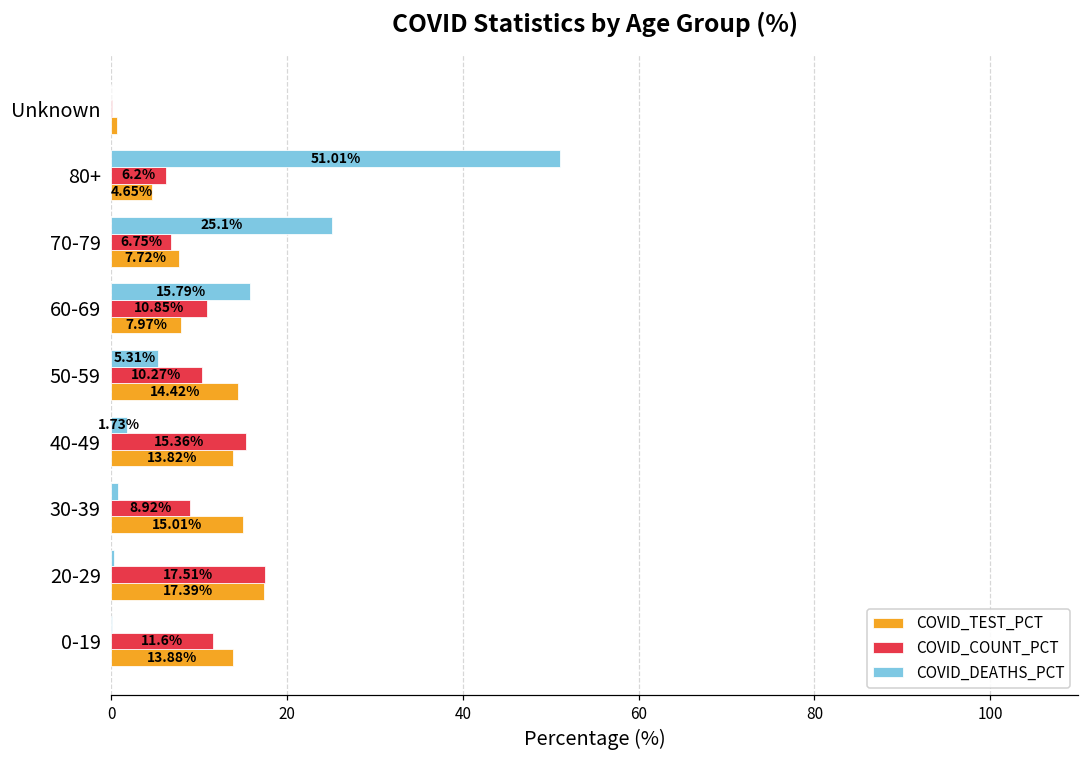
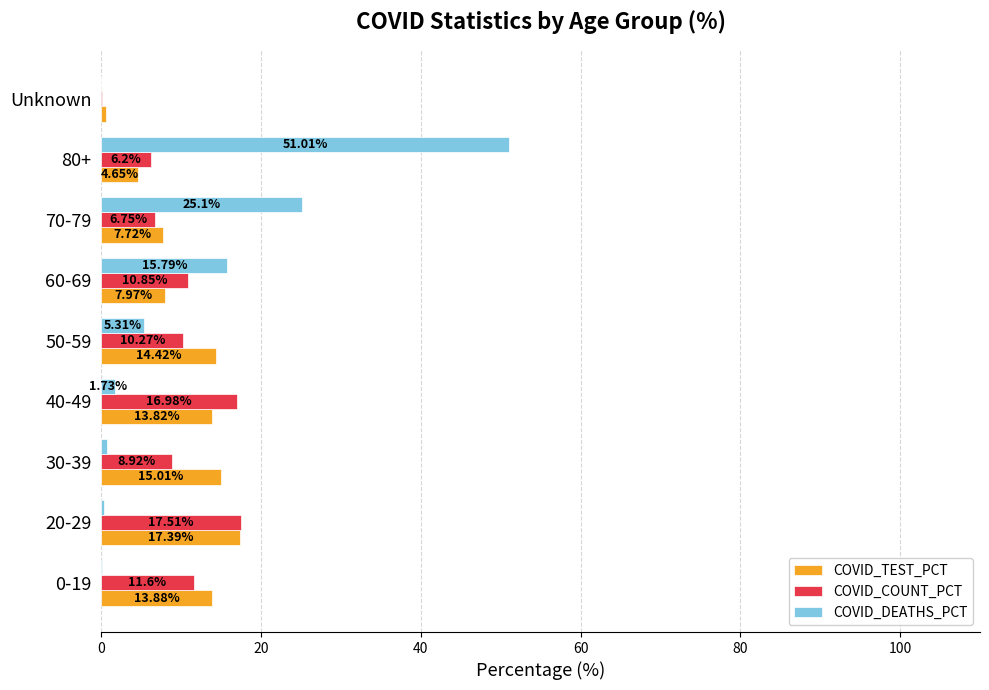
COVID_COUNT_PCT, 40-49: 15.36% -> 16.98%
